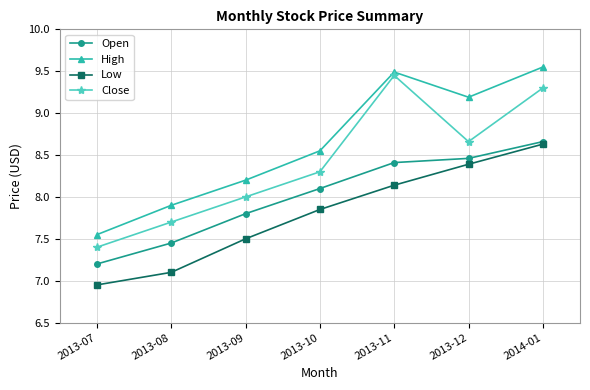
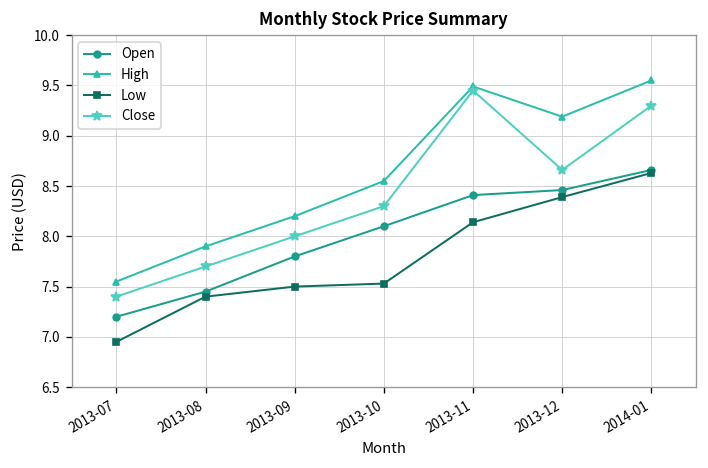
Low, 2013-08: 7.1 -> 7.4
Low, 2013-10: 7.9 -> 7.5
